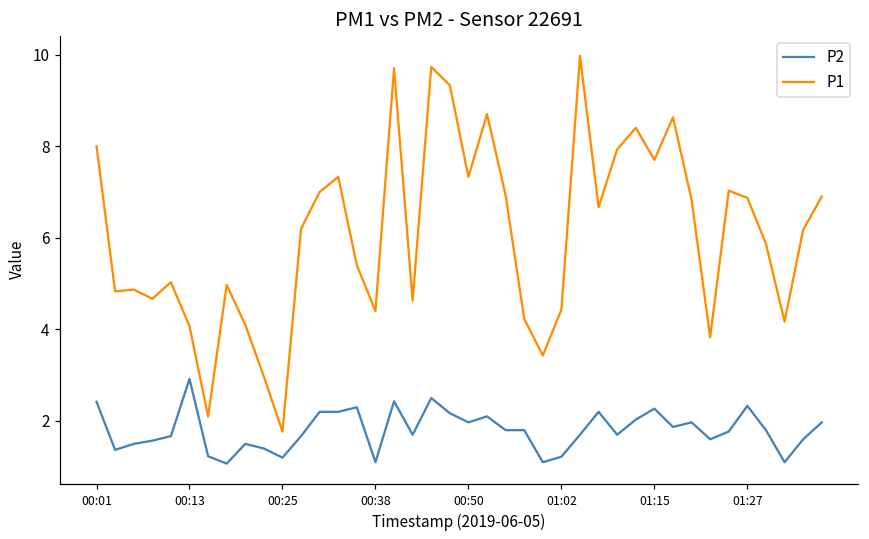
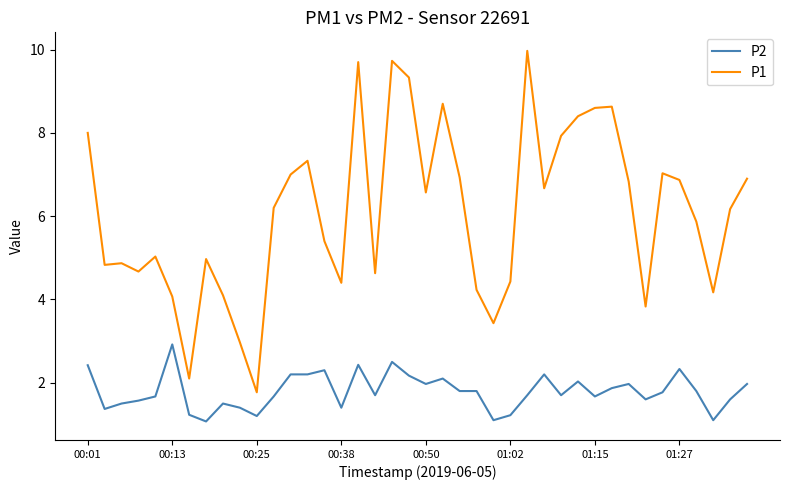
P2, 00:38: 1.1 -> 1.4
P1, 00:50: 7.3 -> 6.6
P2, 01:15: 2.3 -> 1.7
P1, 01:15: 7.7 -> 8.6
